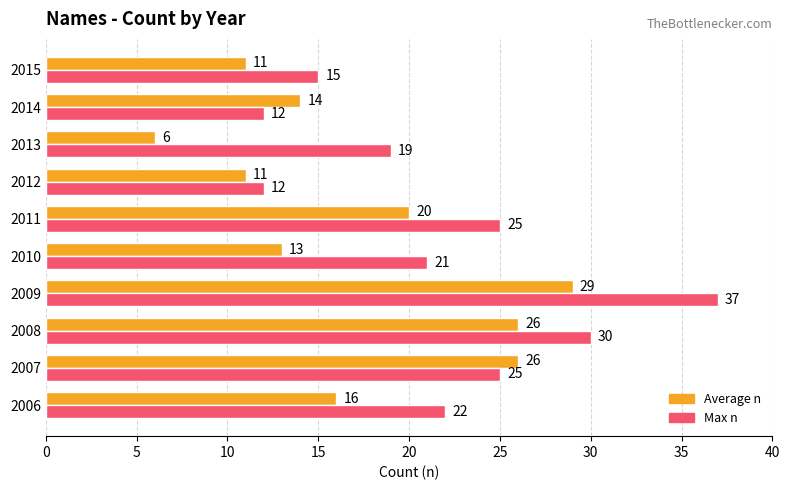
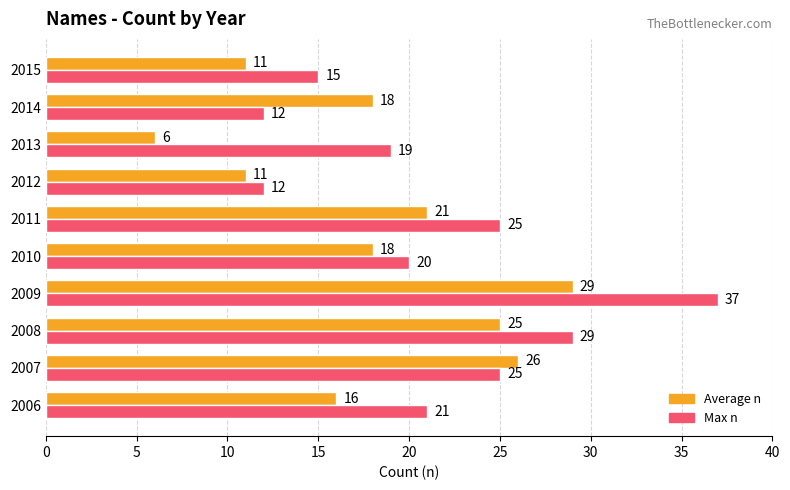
Average n, 2014: 14 -> 18
Average n, 2011: 20 -> 21
Average n, 2010: 13 -> 18
Max n, 2010: 21 -> 20
Average n, 2008: 26 -> 25
Max n, 2008: 30 -> 29
Max n, 2006: 22 -> 21
